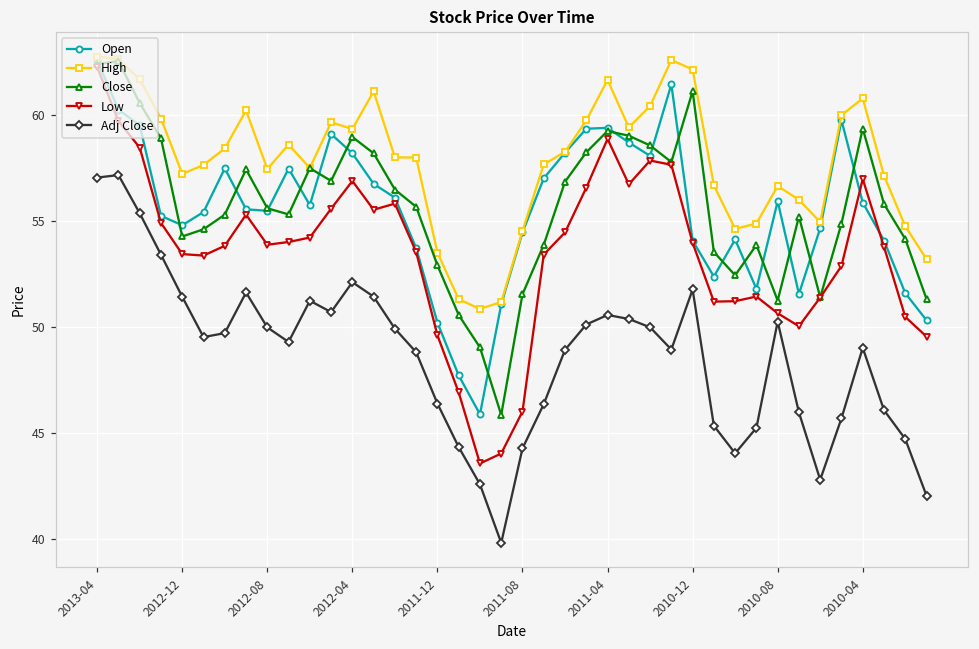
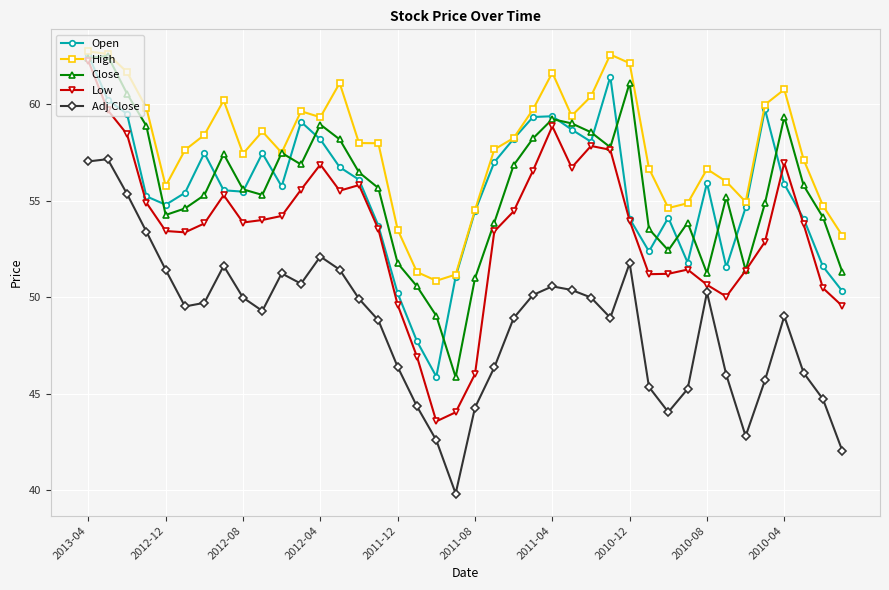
High, 2012-12: 57.2 -> 55.8
Close, 2011-12: 52.9 -> 51.8
Close, 2011-08: 51.5 -> 51.0
